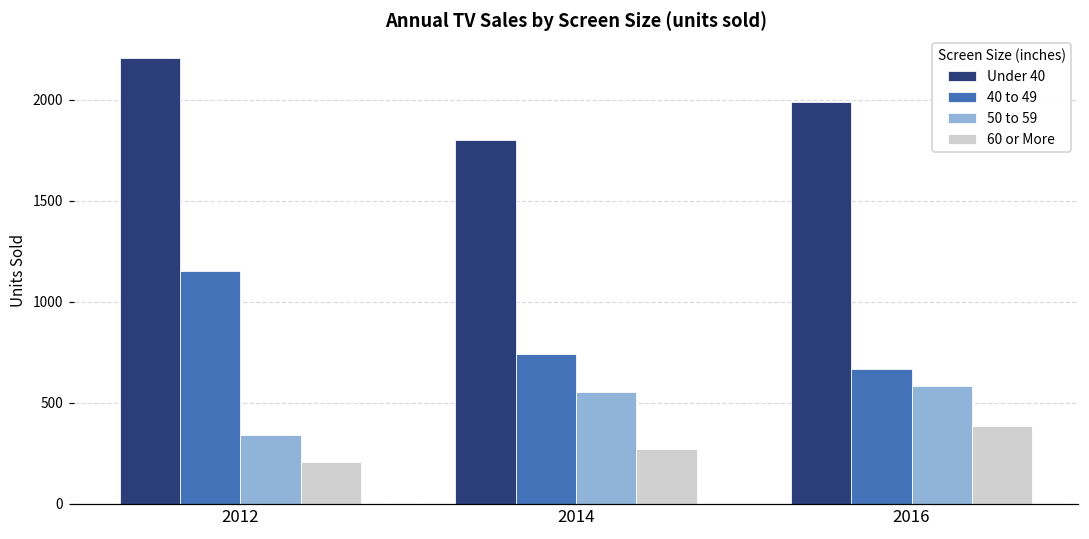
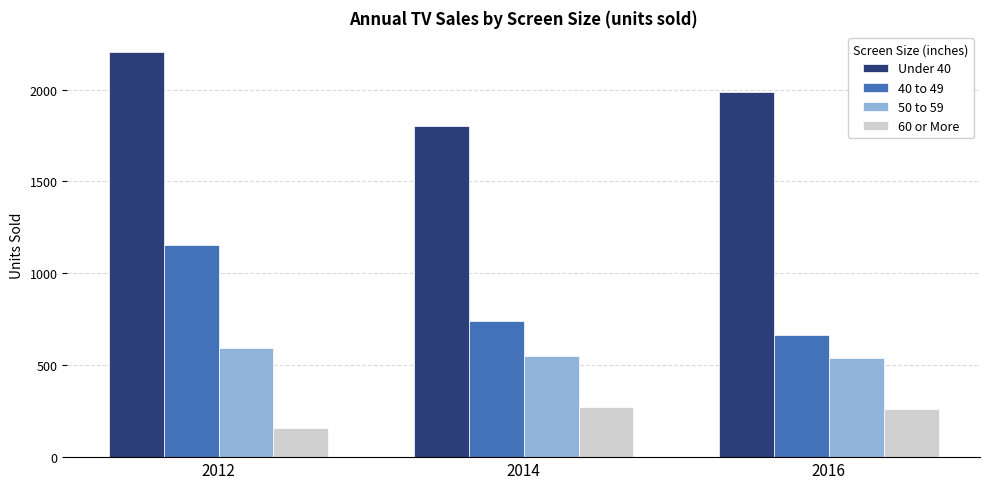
50 to 59, 2012: 340 -> 600
60 or More, 2012: 210 -> 160
50 to 59, 2016: 590 -> 540
60 or More, 2016: 390 -> 260
